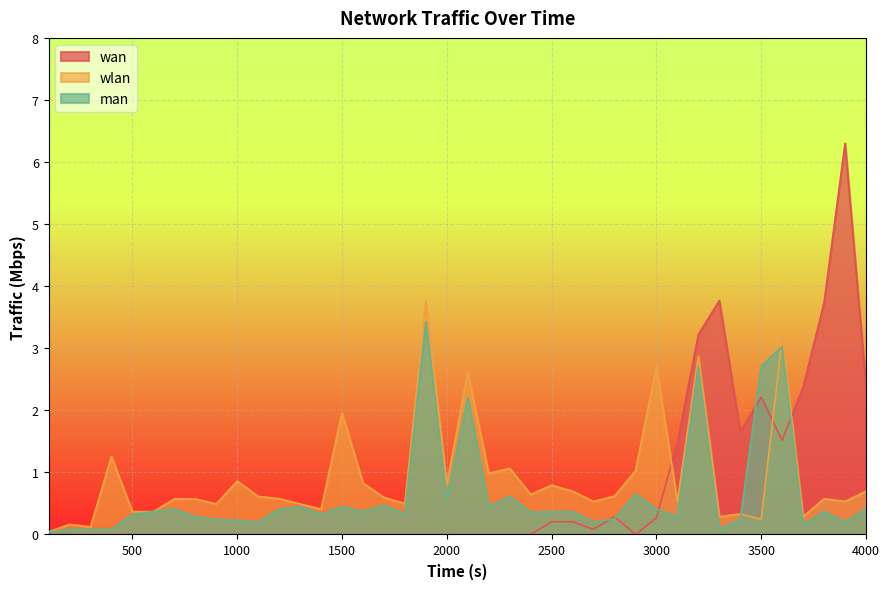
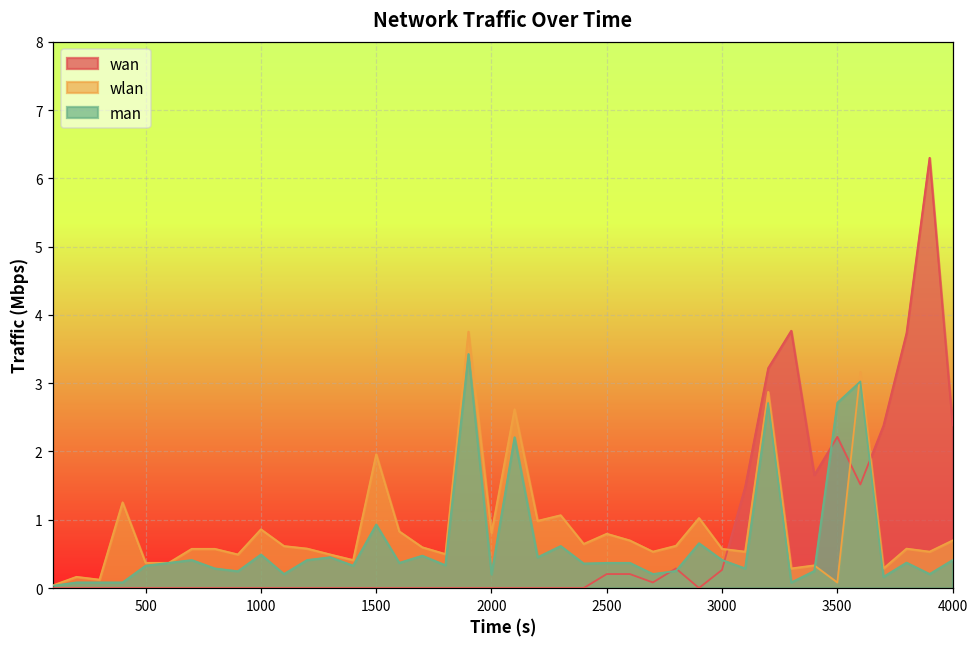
man, 1000: 0.2 -> 0.5
man, 1500: 0.5 -> 0.9
man, 2000: 0.6 -> 0.2
wlan, 3000: 2.7 -> 0.6
wlan, 3500: 0.2 -> 0.1
